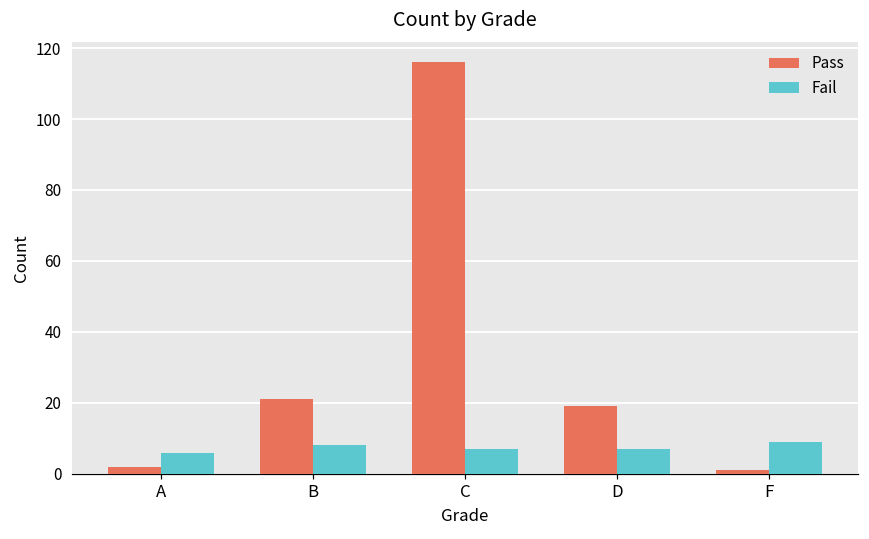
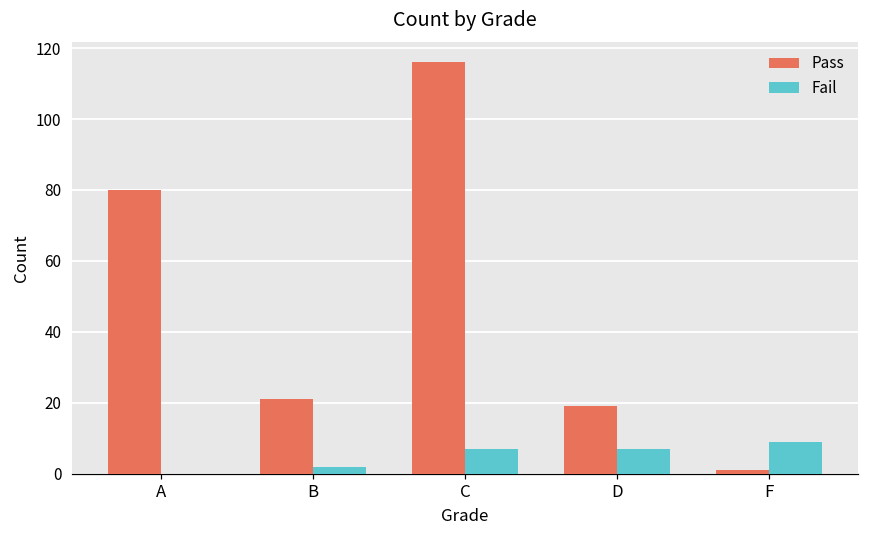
Pass, A: 2 -> 80
Fail, A: 6 -> 0
Fail, B: 8 -> 2
